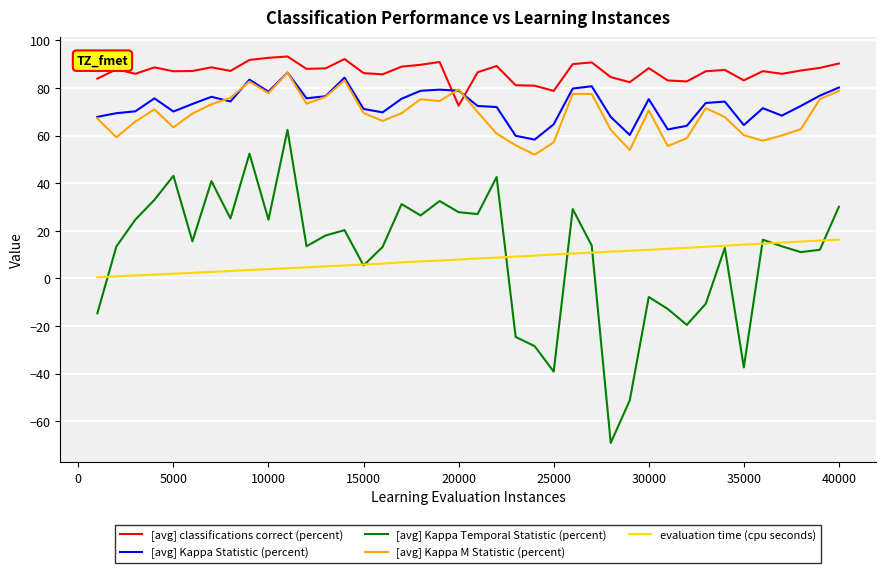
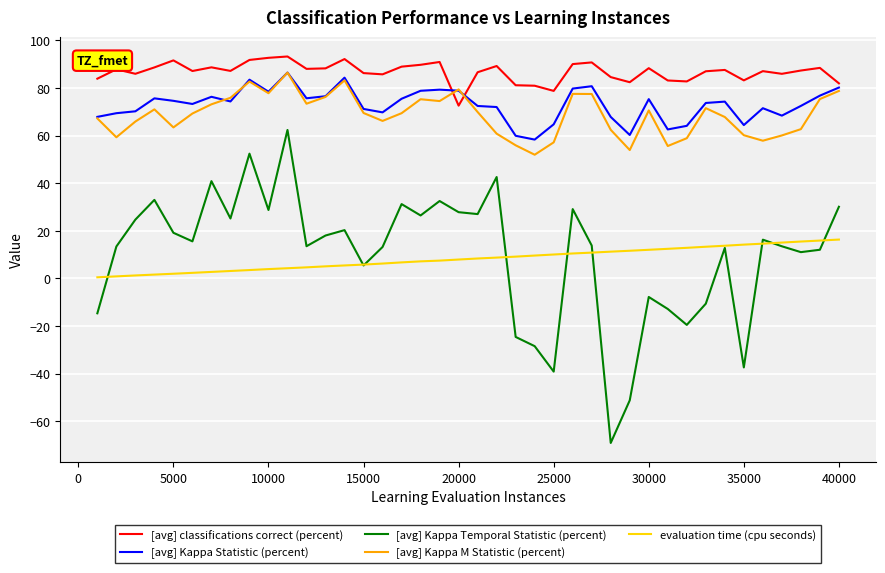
[avg] classifications correct (percent), 5000: 87 -> 92
[avg] Kappa Statistic (percent), 5000: 70 -> 75
[avg] Kappa Temporal Statistic (percent), 5000: 43 -> 19
[avg] Kappa Temporal Statistic (percent), 10000: 25 -> 29
[avg] classifications correct (percent), 40000: 90 -> 82
